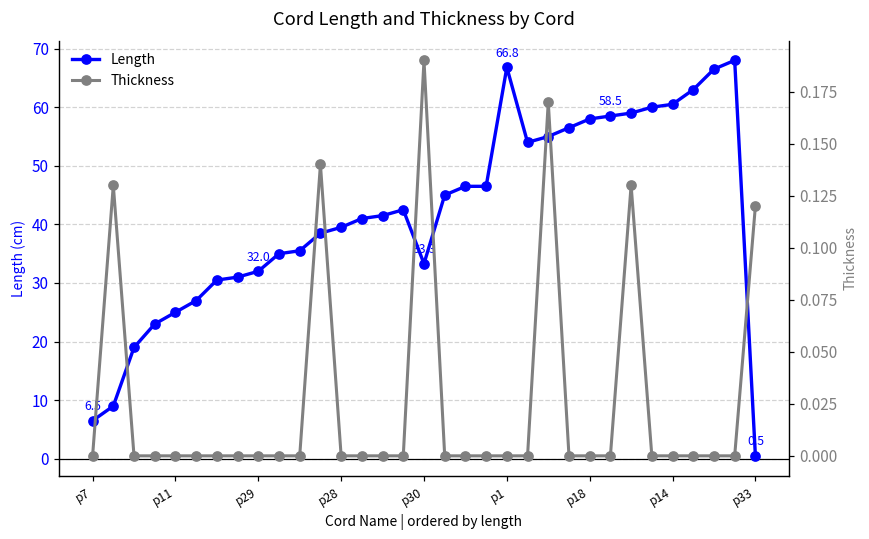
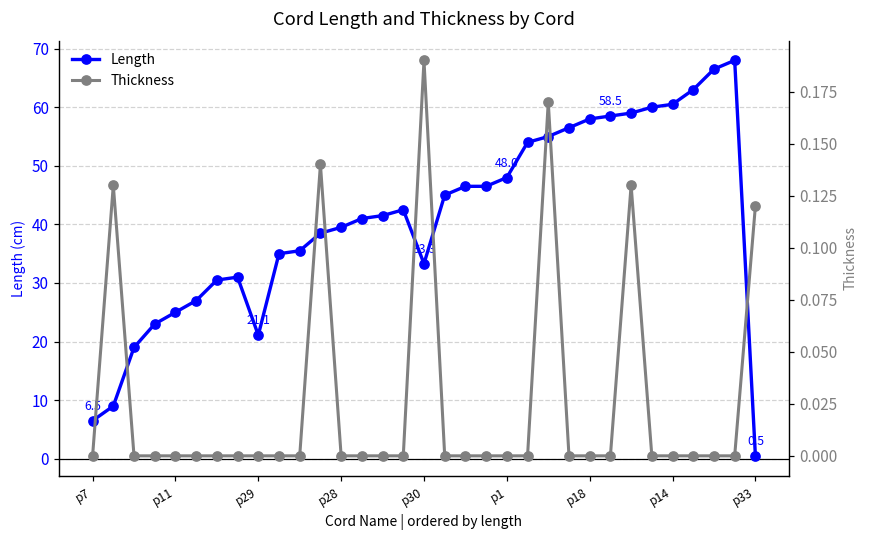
Length, p29: 32.0 -> 21.1
Length, p1: 66.8 -> 48.0
